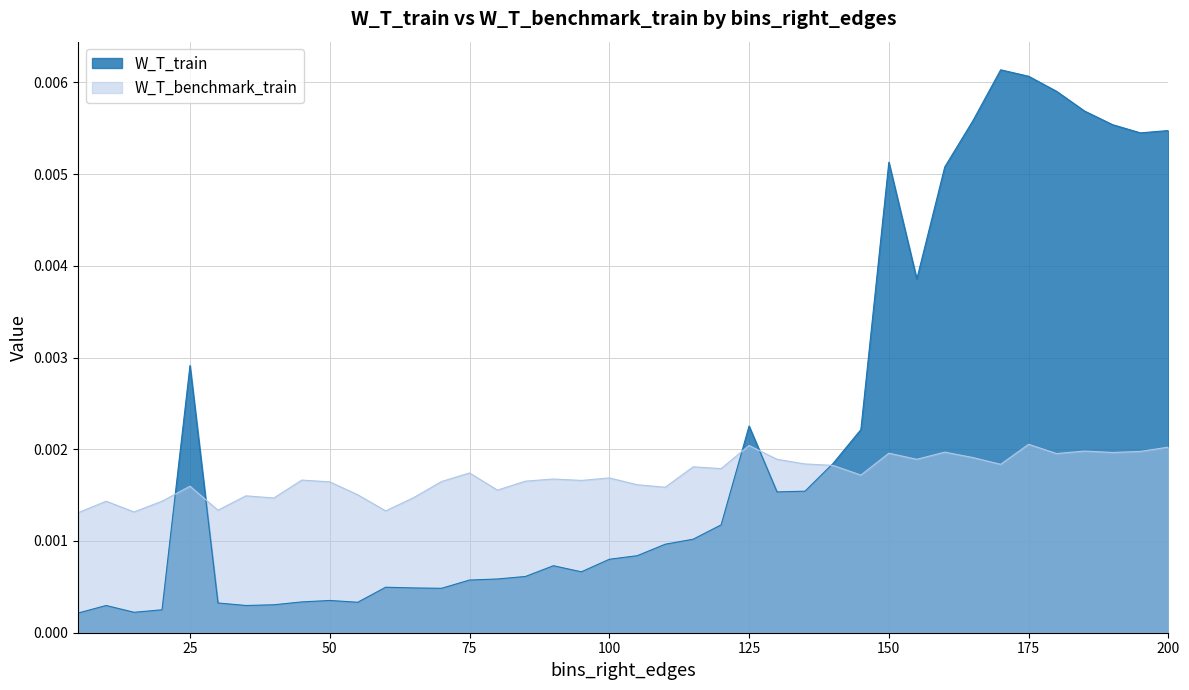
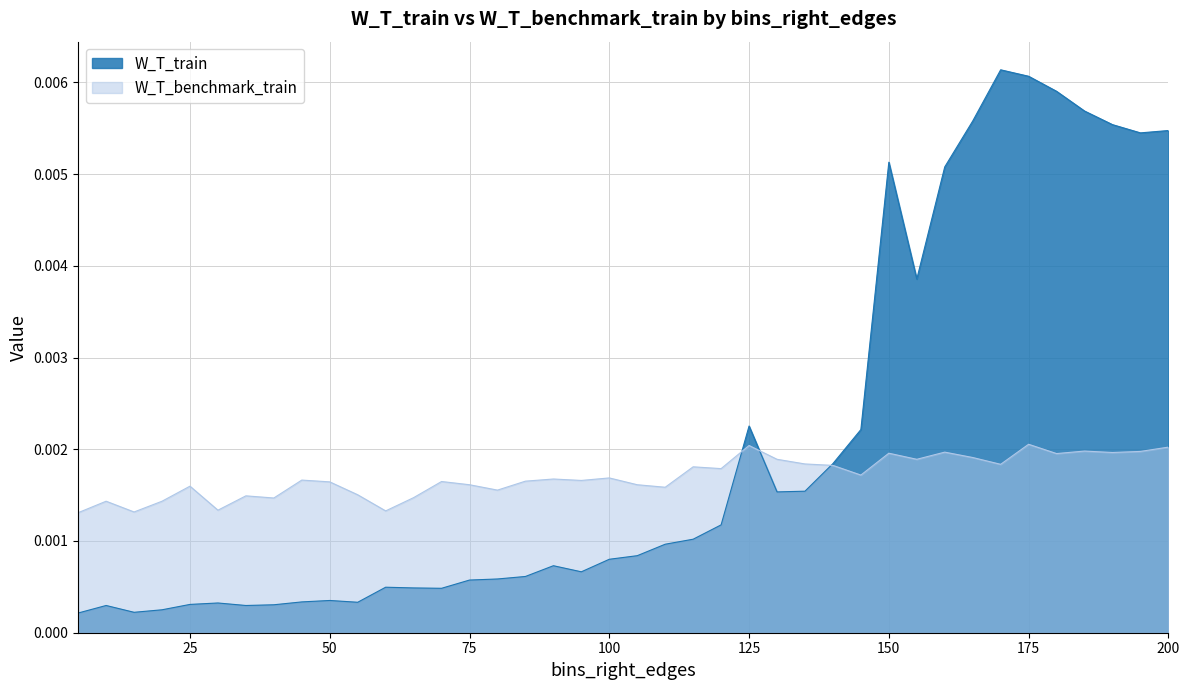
W_T_train, 25: 0.0029 -> 0.0003
W_T_benchmark_train, 75: 0.0017 -> 0.0016
